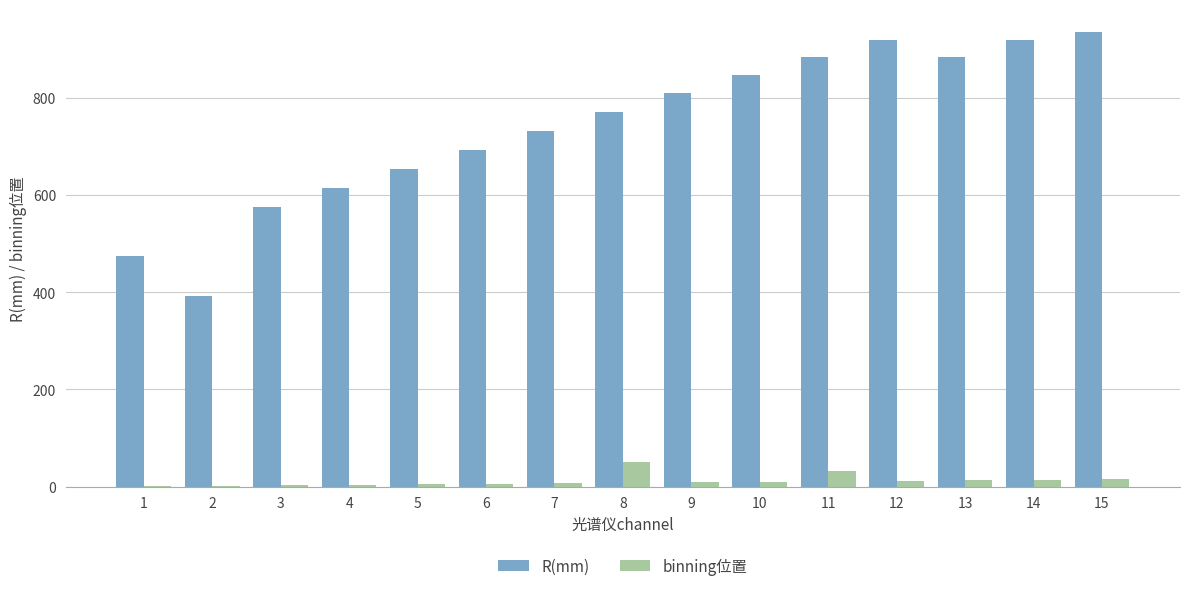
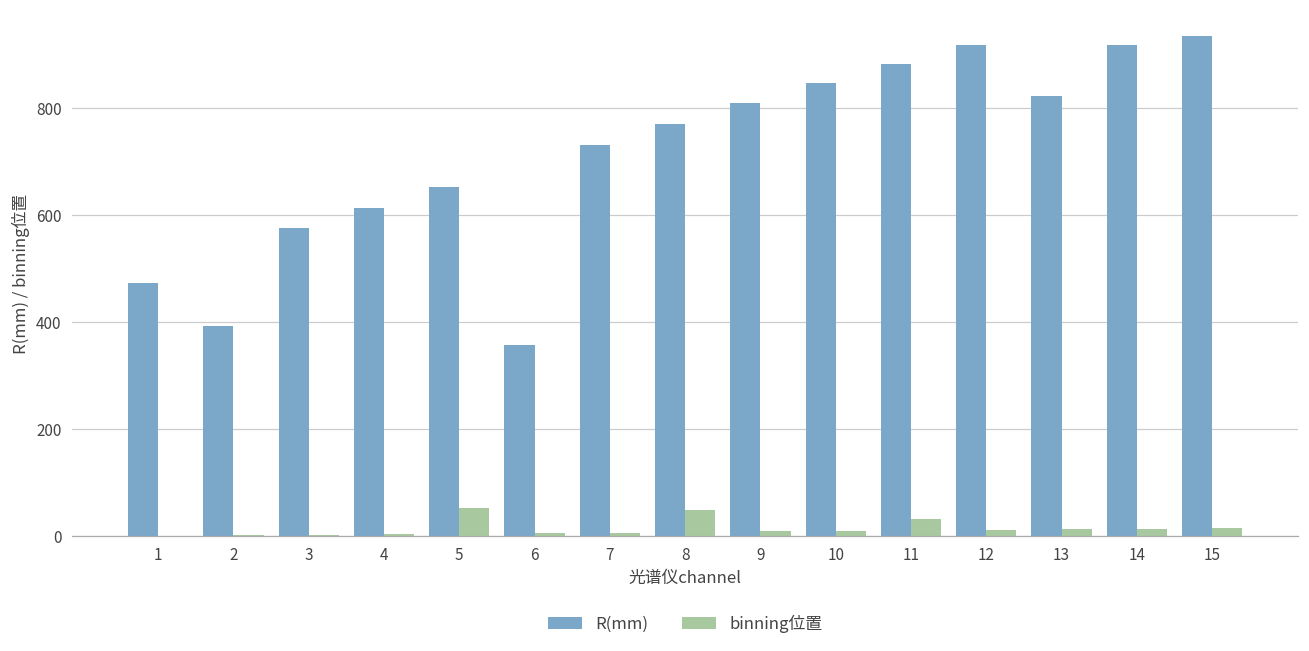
binning位置, 5: 10 -> 50
R(mm), 6: 690 -> 360
R(mm), 13: 880 -> 820
